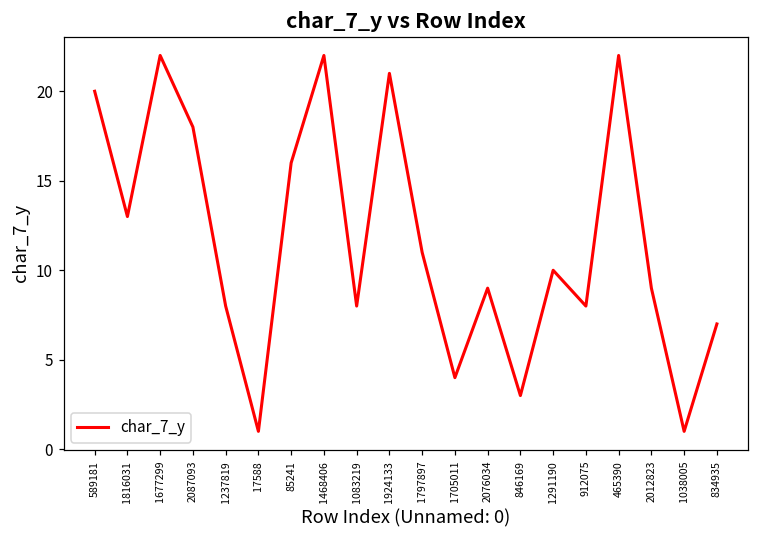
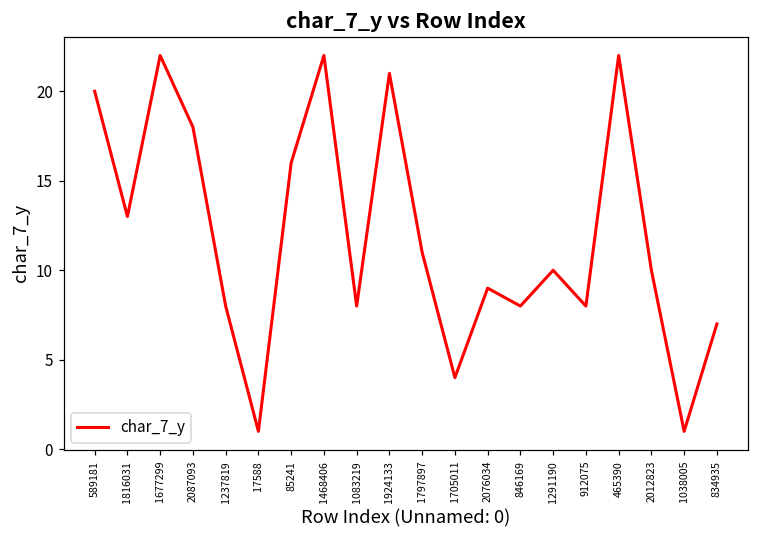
846169: 3 -> 8
2012823: 9 -> 10
